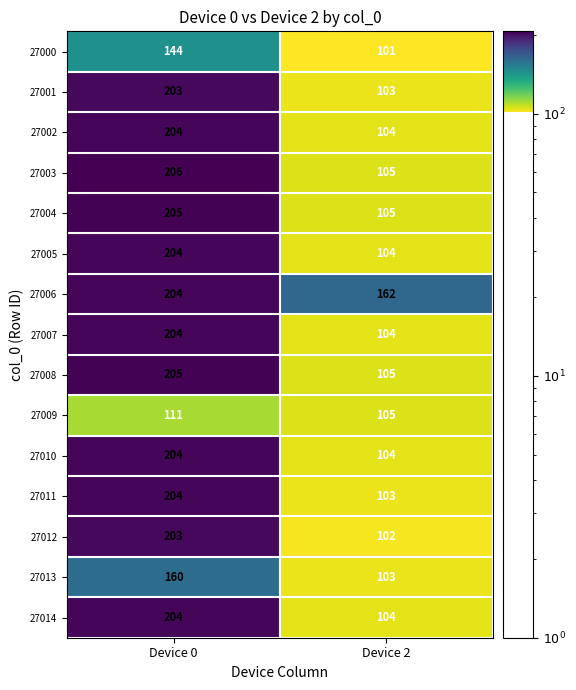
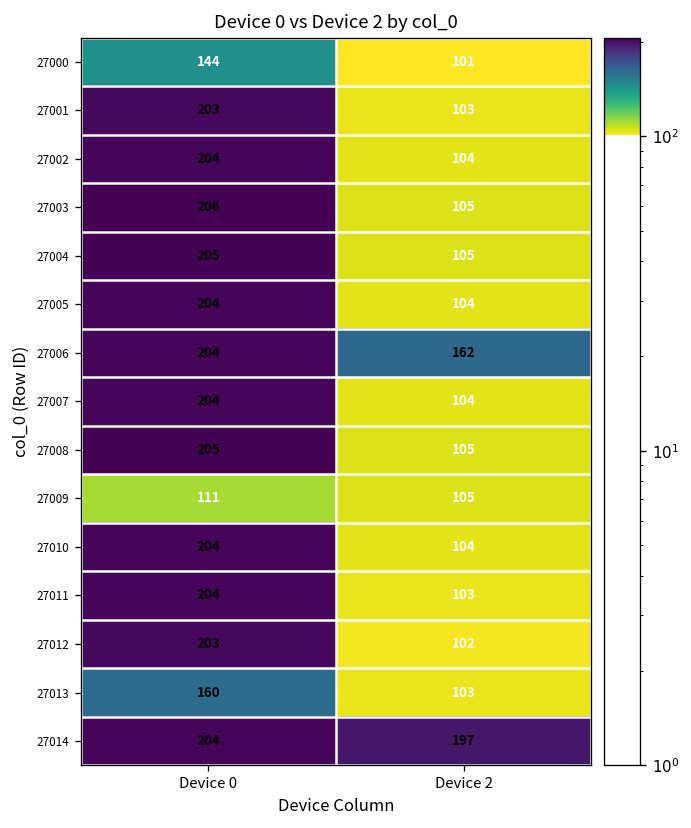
27014, Device 2: 104 -> 197
